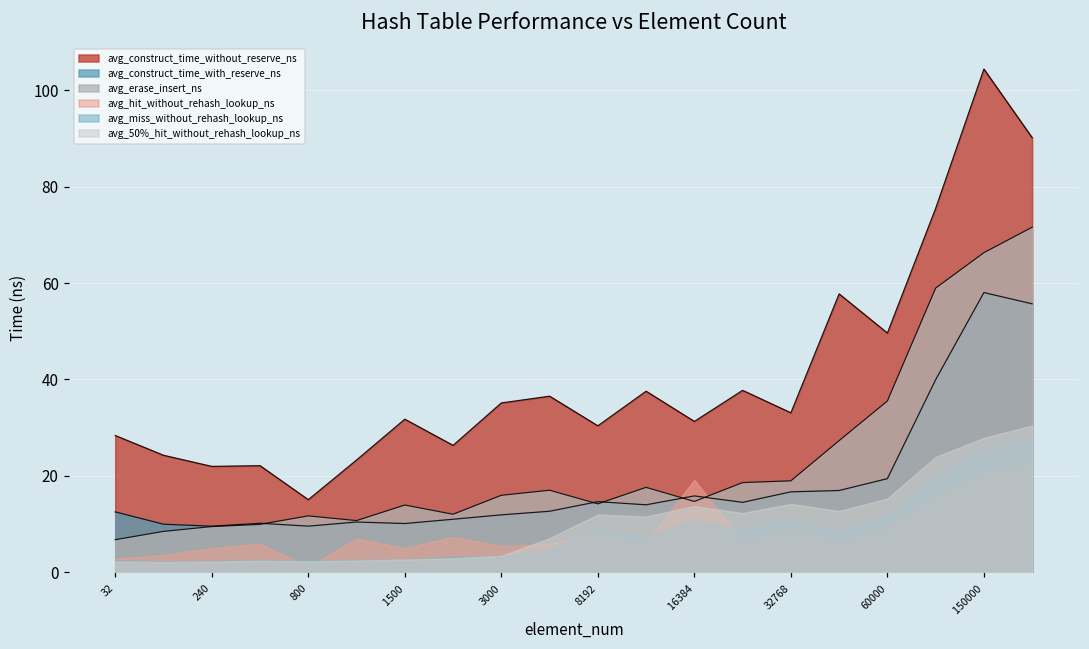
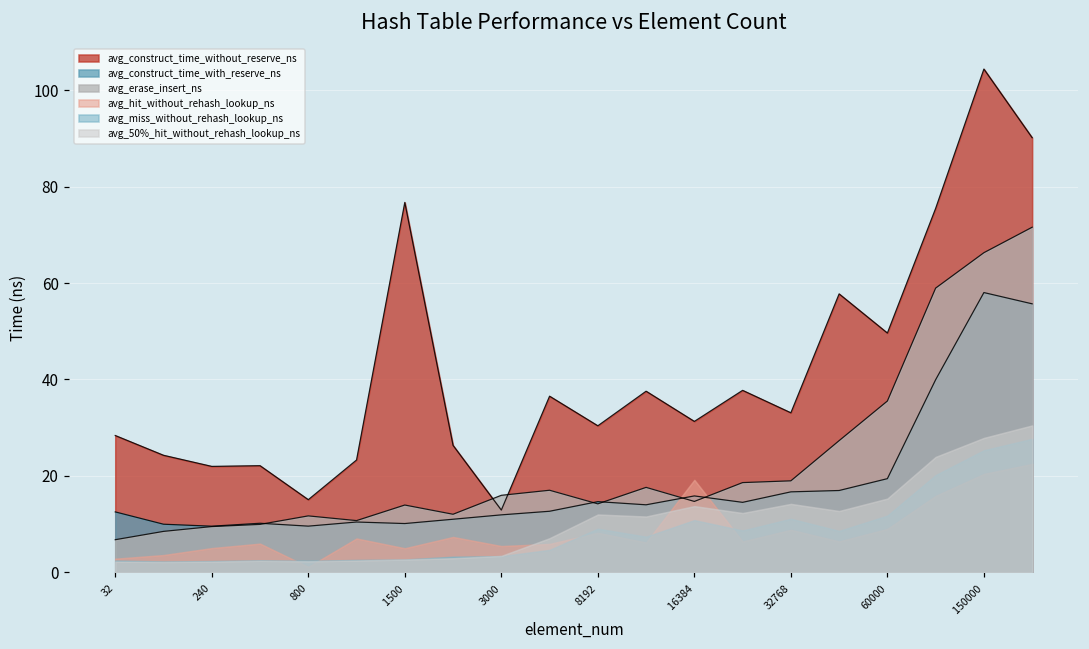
avg_construct_time_without_reserve_ns, 1500: 32 -> 77
avg_construct_time_without_reserve_ns, 3000: 35 -> 13
